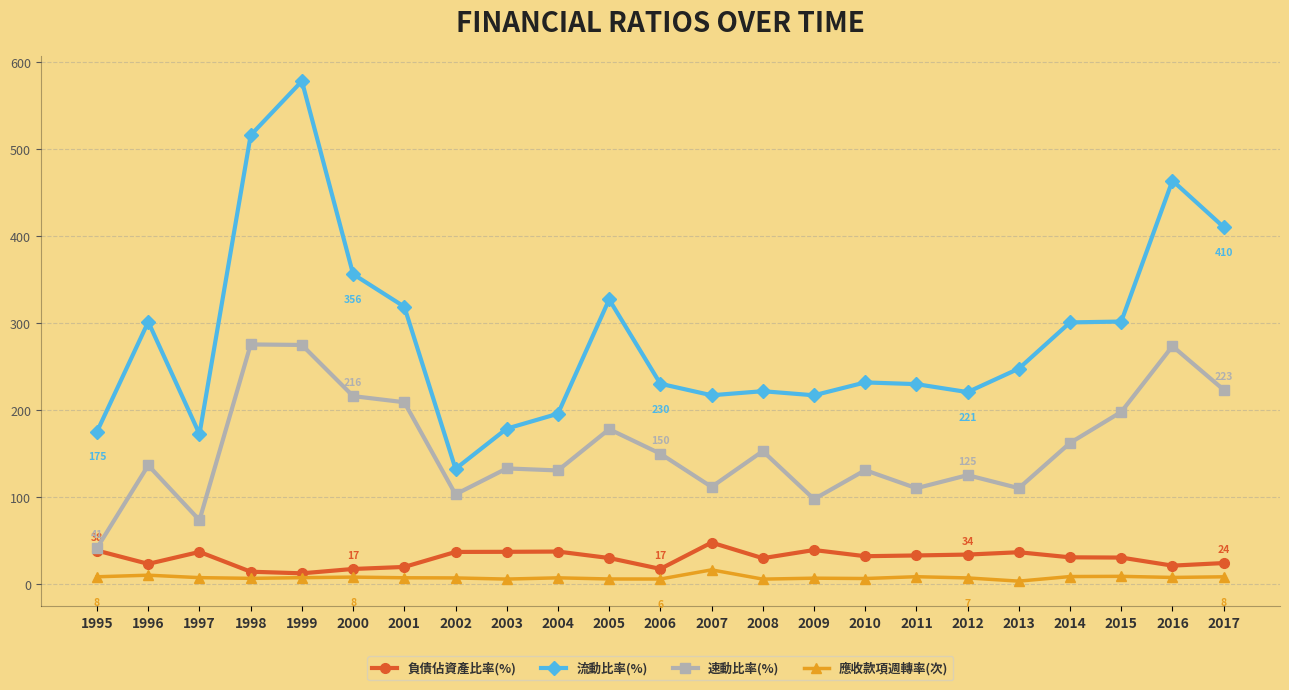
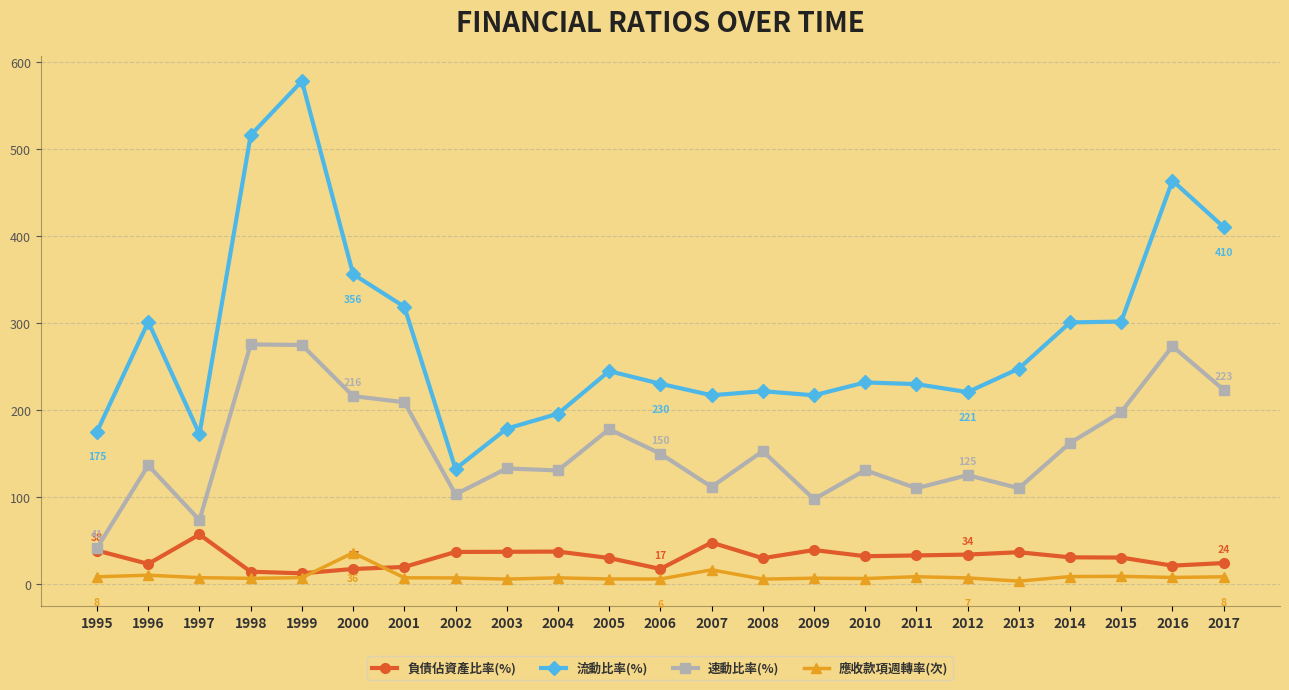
負債佔資產比率(%), 1997: 40 -> 60
應收款項週轉率(次), 2000: 8 -> 36
流動比率(%), 2005: 330 -> 240
